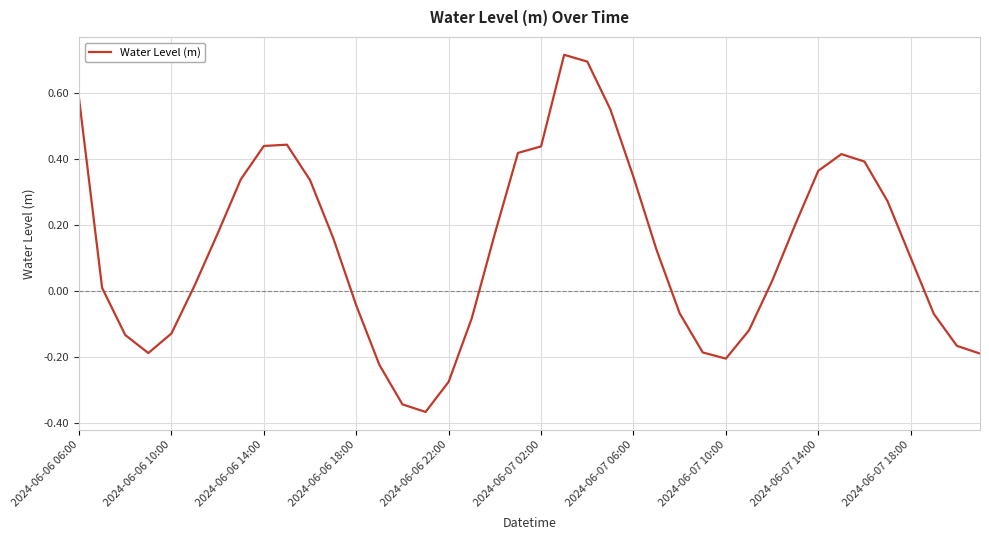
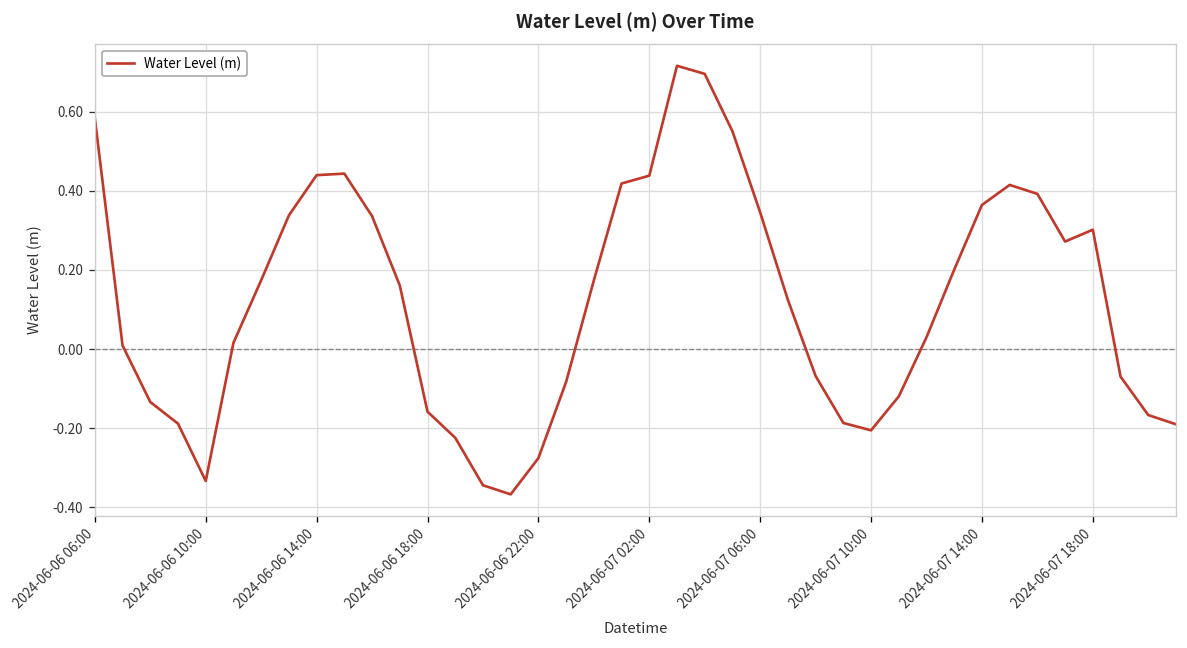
2024-06-06 10:00: -0.13 -> -0.33
2024-06-06 18:00: -0.04 -> -0.16
2024-06-07 18:00: 0.10 -> 0.30
